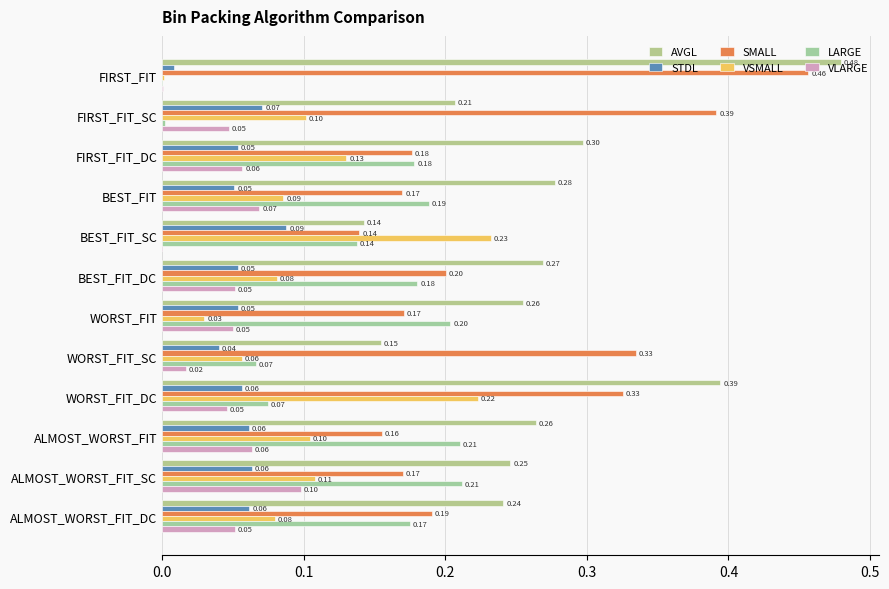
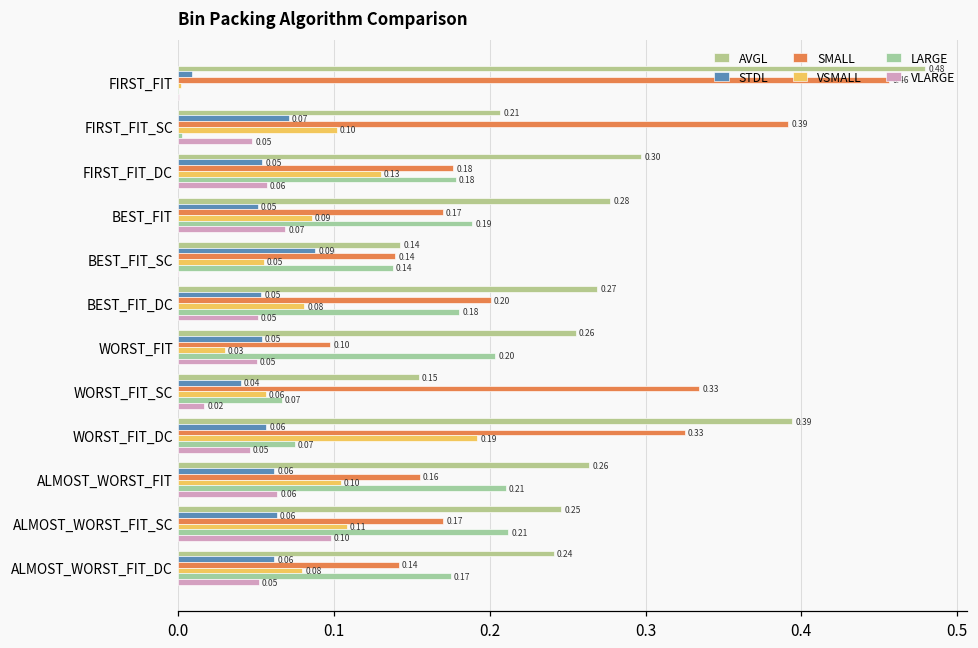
VSMALL, BEST_FIT_SC: 0.23 -> 0.05
SMALL, WORST_FIT: 0.17 -> 0.10
VSMALL, WORST_FIT_DC: 0.22 -> 0.19
SMALL, ALMOST_WORST_FIT_DC: 0.19 -> 0.14
